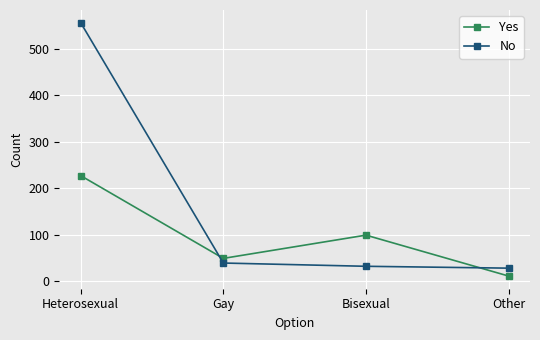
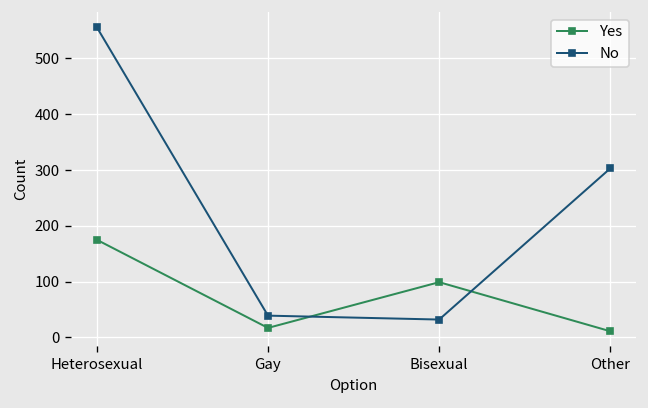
Yes, Heterosexual: 230 -> 180
Yes, Gay: 50 -> 20
No, Other: 30 -> 300
